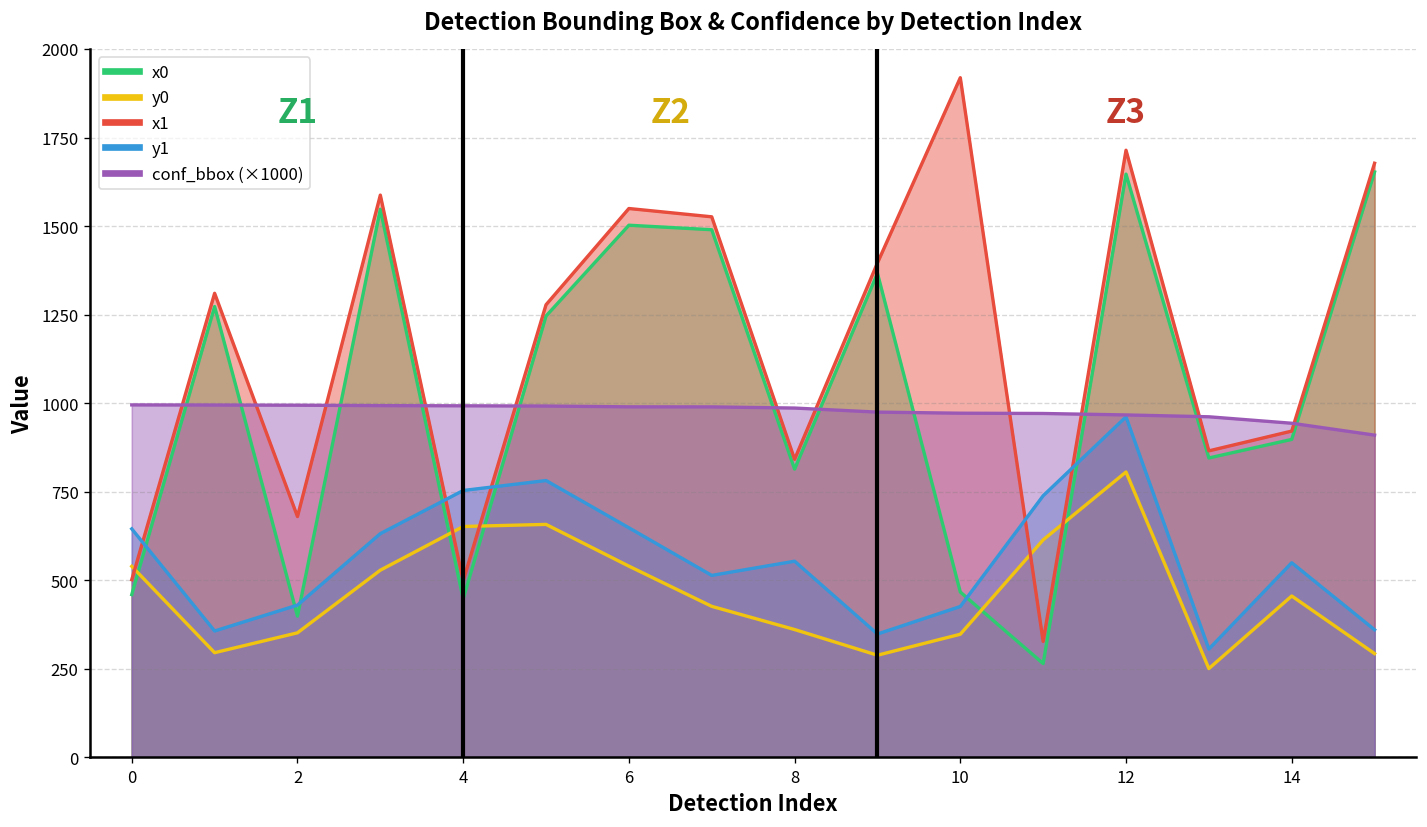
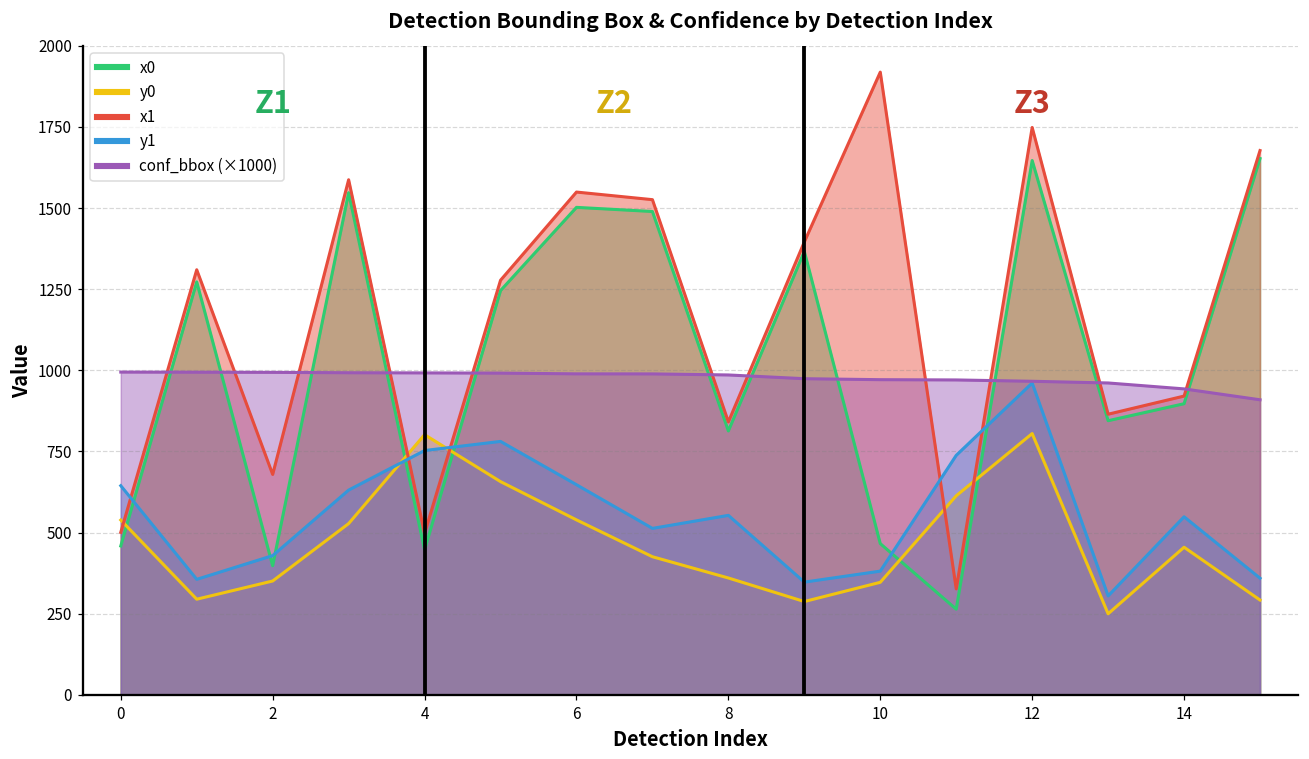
y0, 4: 650 -> 800
y1, 10: 430 -> 380
x1, 12: 1710 -> 1750
